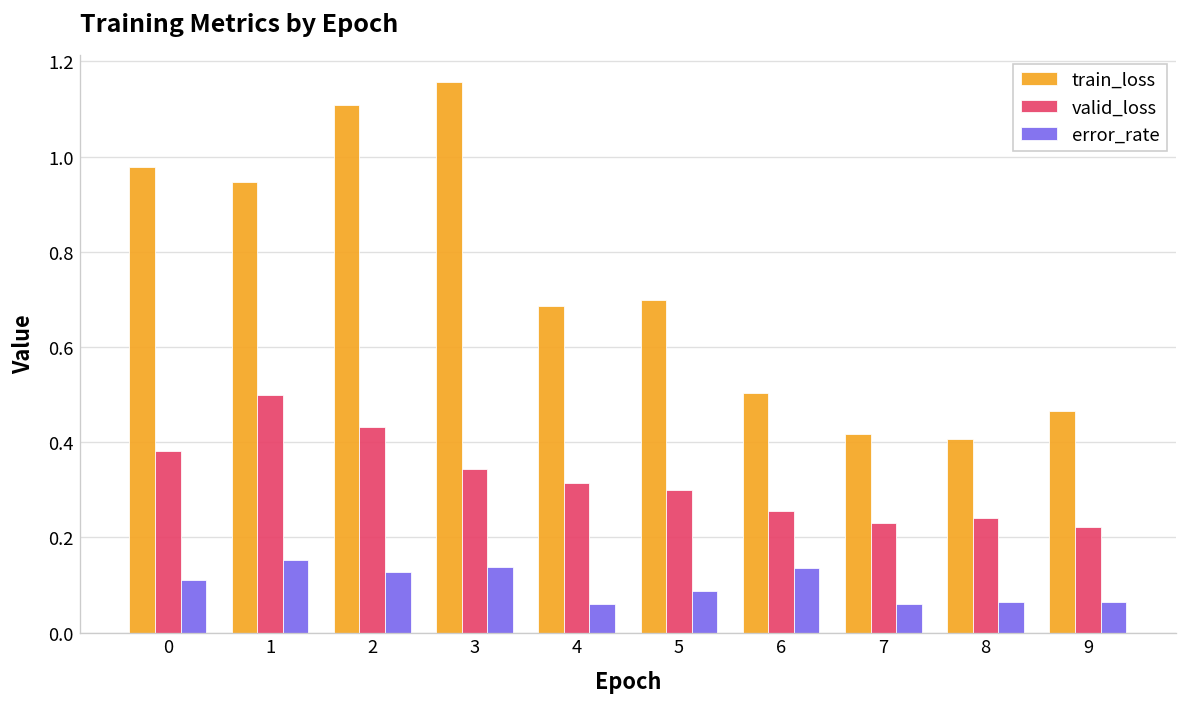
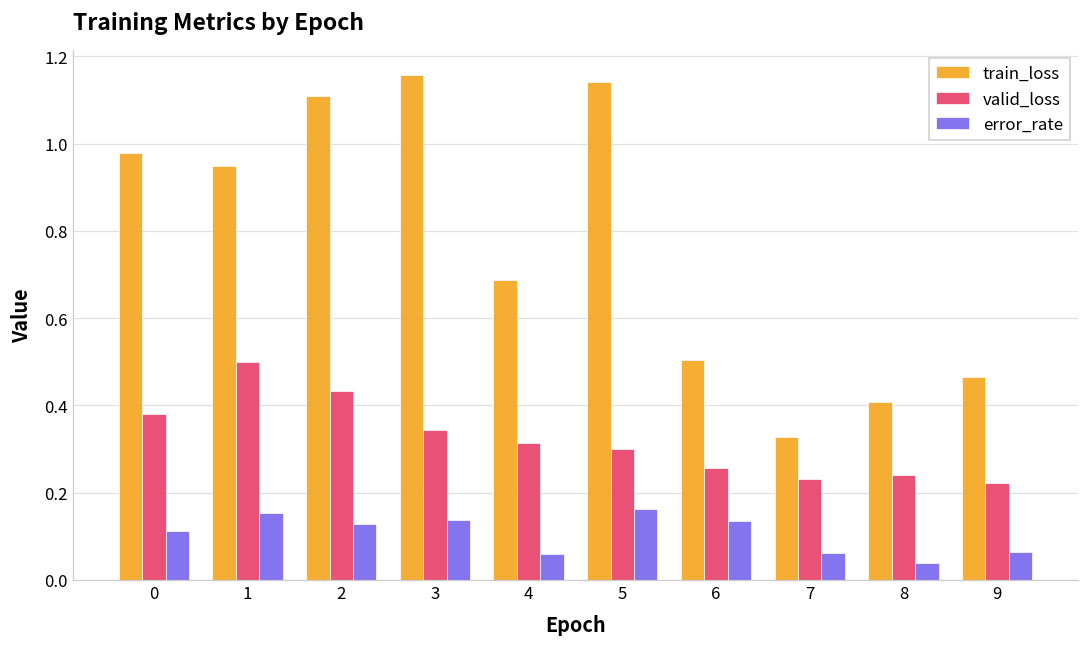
train_loss, 5: 0.70 -> 1.14
error_rate, 5: 0.09 -> 0.16
train_loss, 7: 0.42 -> 0.33
error_rate, 8: 0.06 -> 0.04
